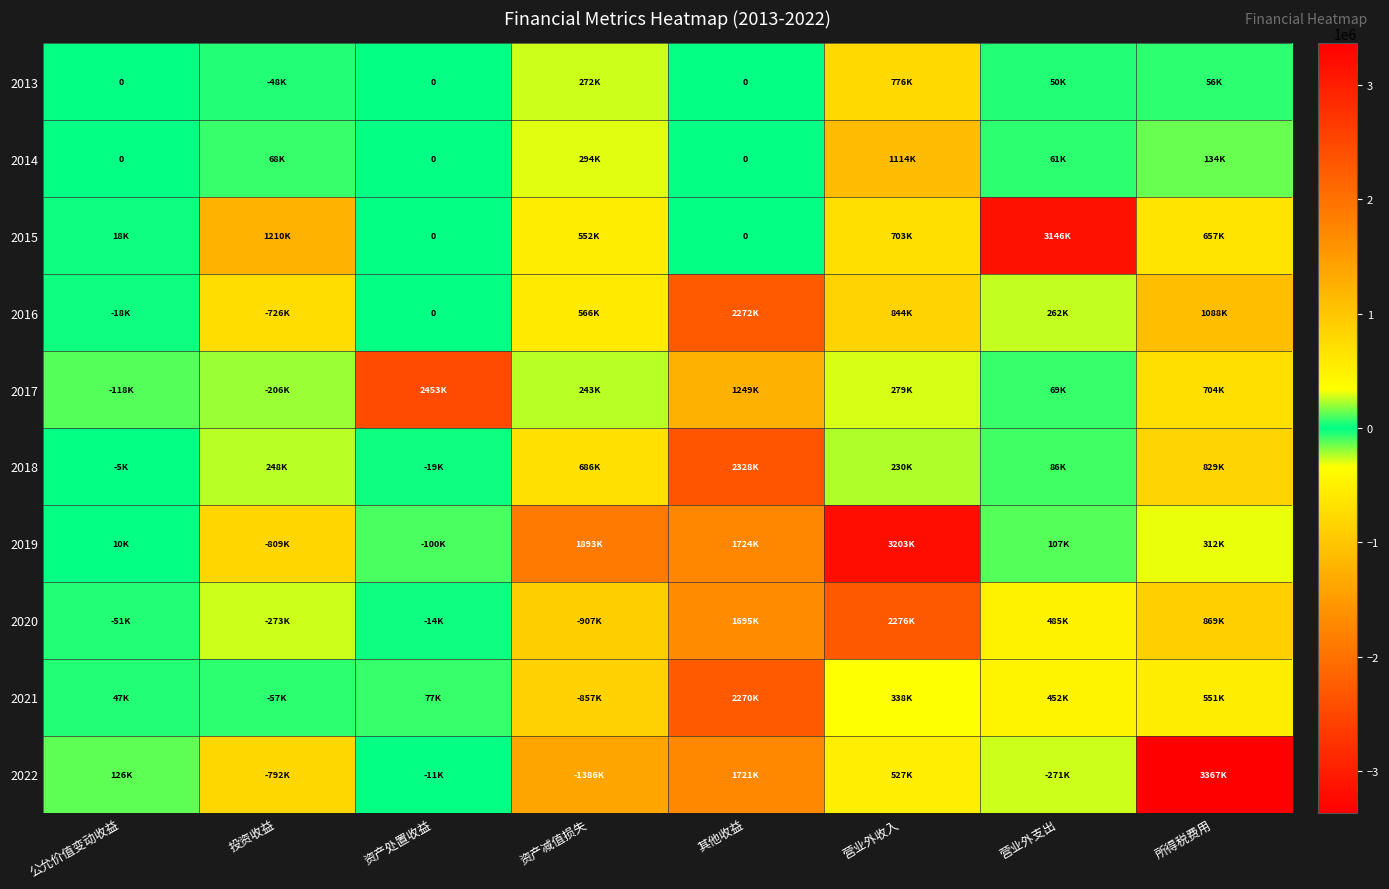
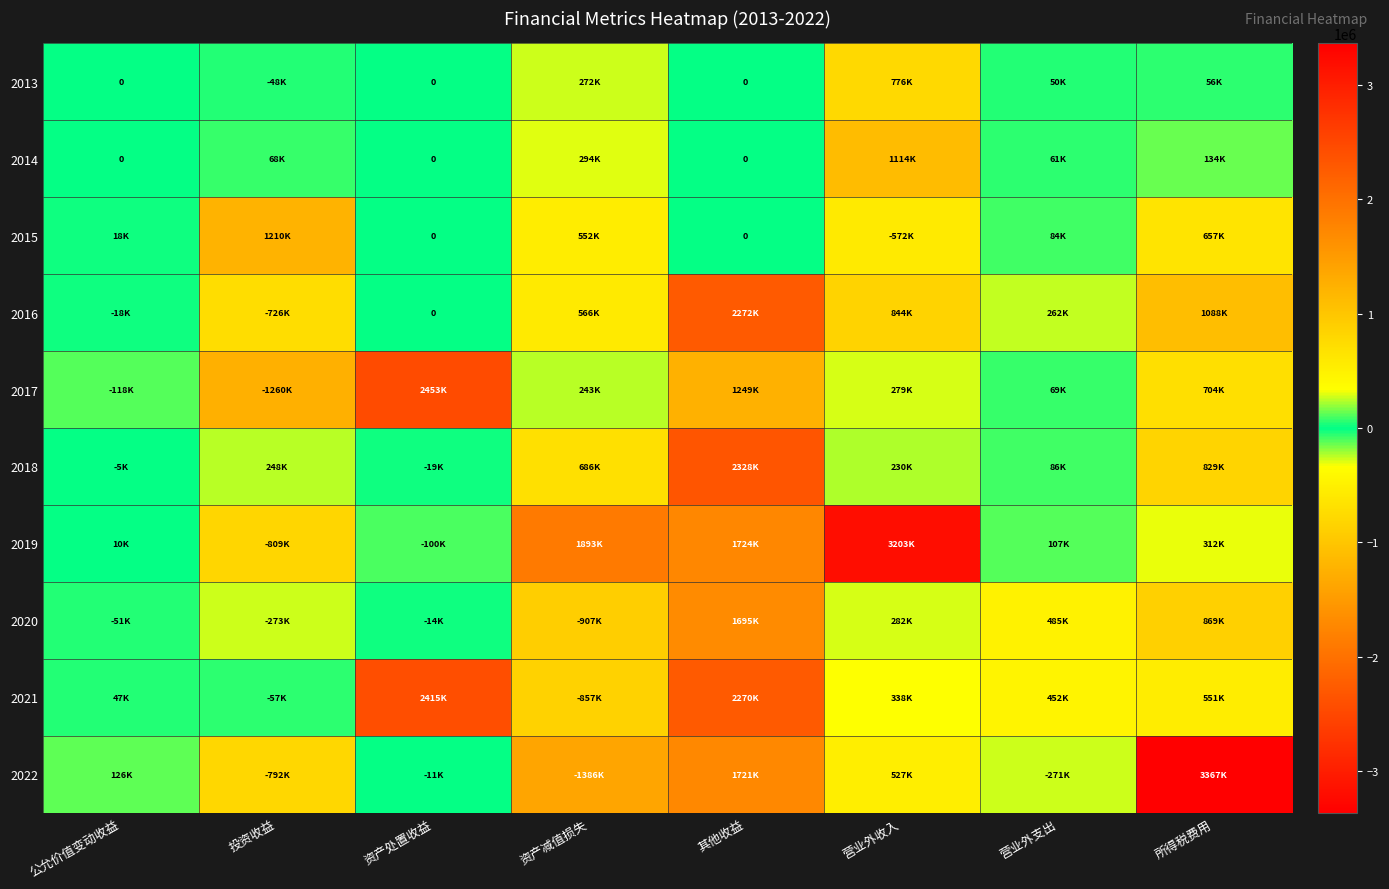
2015, 营业外收入: 703K -> -572K
2015, 营业外支出: 3146K -> 84K
2017, 投资收益: -206K -> -1260K
2020, 营业外收入: 2276K -> 282K
2021, 资产处置收益: 77K -> 2415K
